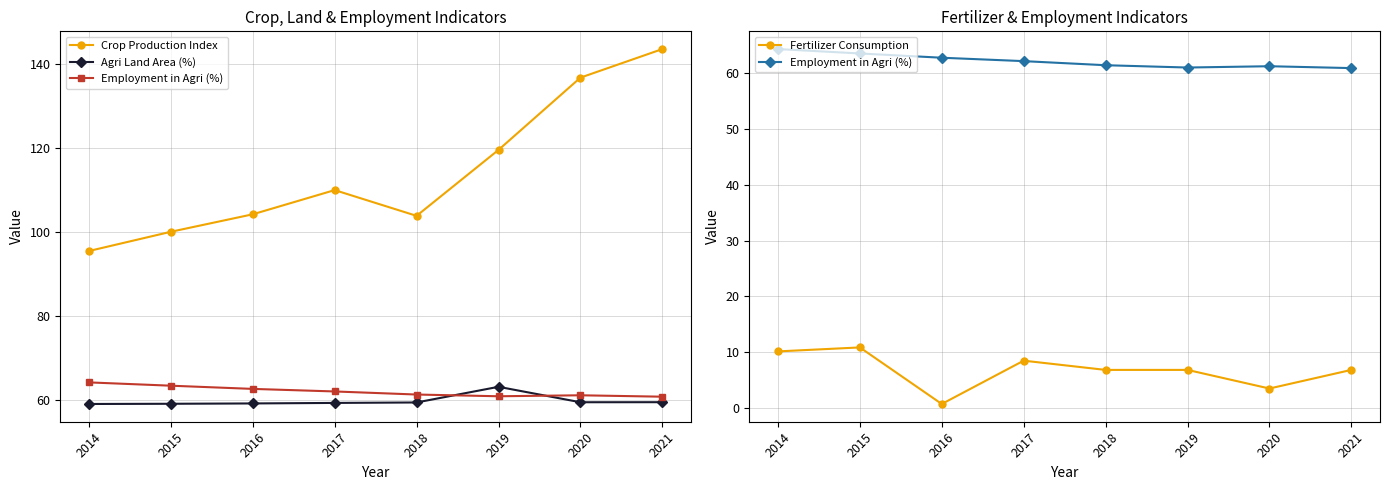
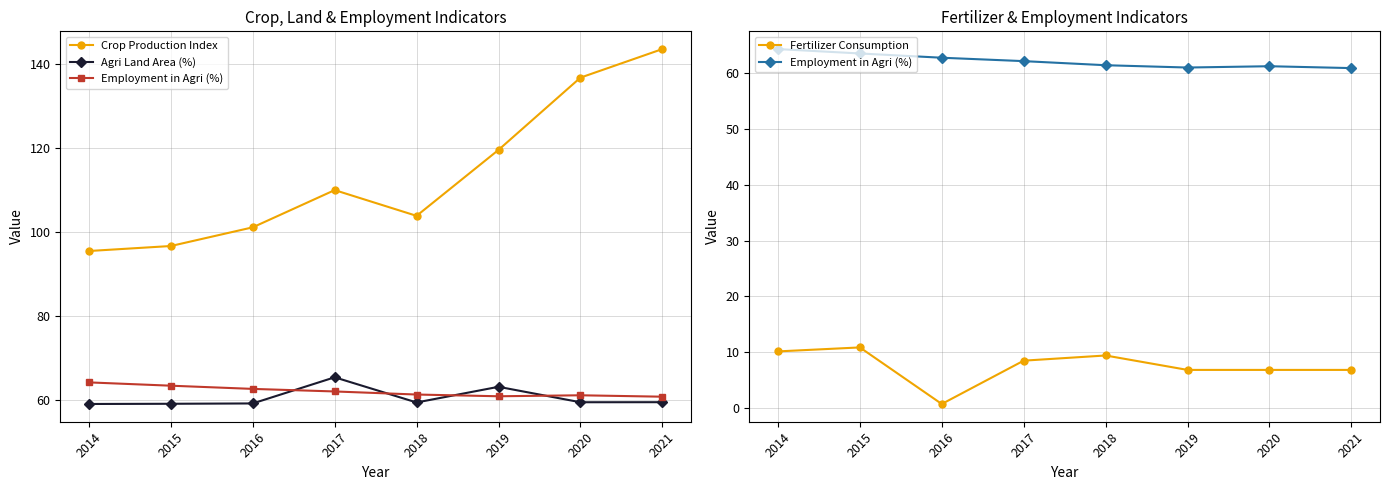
Crop, Land & Employment Indicators, Crop Production Index, 2015: 100 -> 97
Crop, Land & Employment Indicators, Crop Production Index, 2016: 104 -> 101
Crop, Land & Employment Indicators, Agri Land Area (%), 2017: 59 -> 65
Fertilizer & Employment Indicators, Fertilizer Consumption, 2018: 7 -> 9
Fertilizer & Employment Indicators, Fertilizer Consumption, 2020: 4 -> 7
